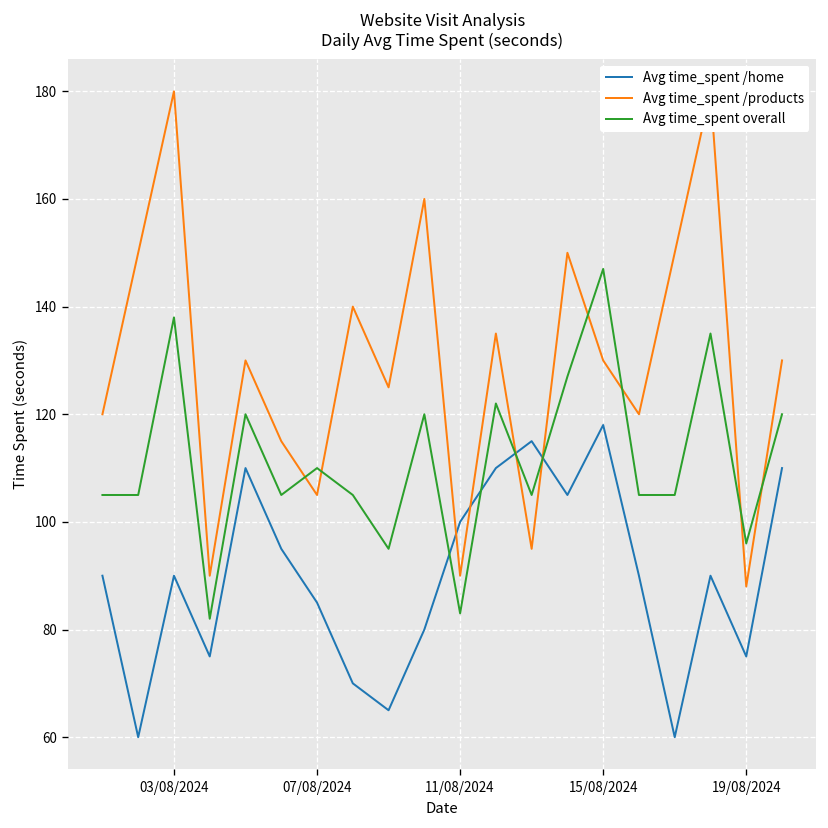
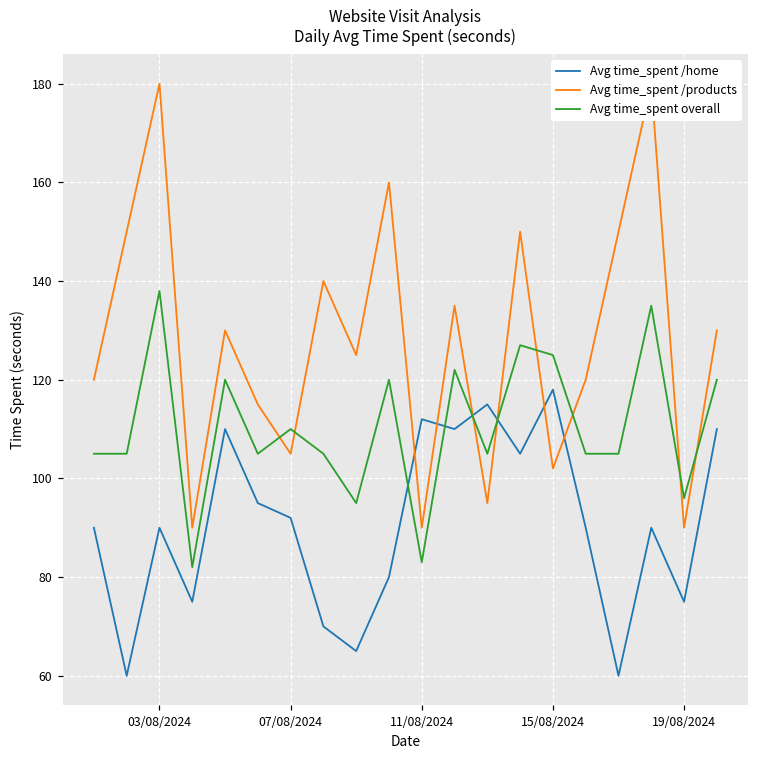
Avg time_spent /home, 07/08/2024: 85 -> 92
Avg time_spent /home, 11/08/2024: 100 -> 112
Avg time_spent /products, 15/08/2024: 130 -> 102
Avg time_spent overall, 15/08/2024: 147 -> 125
Avg time_spent /products, 19/08/2024: 88 -> 90
